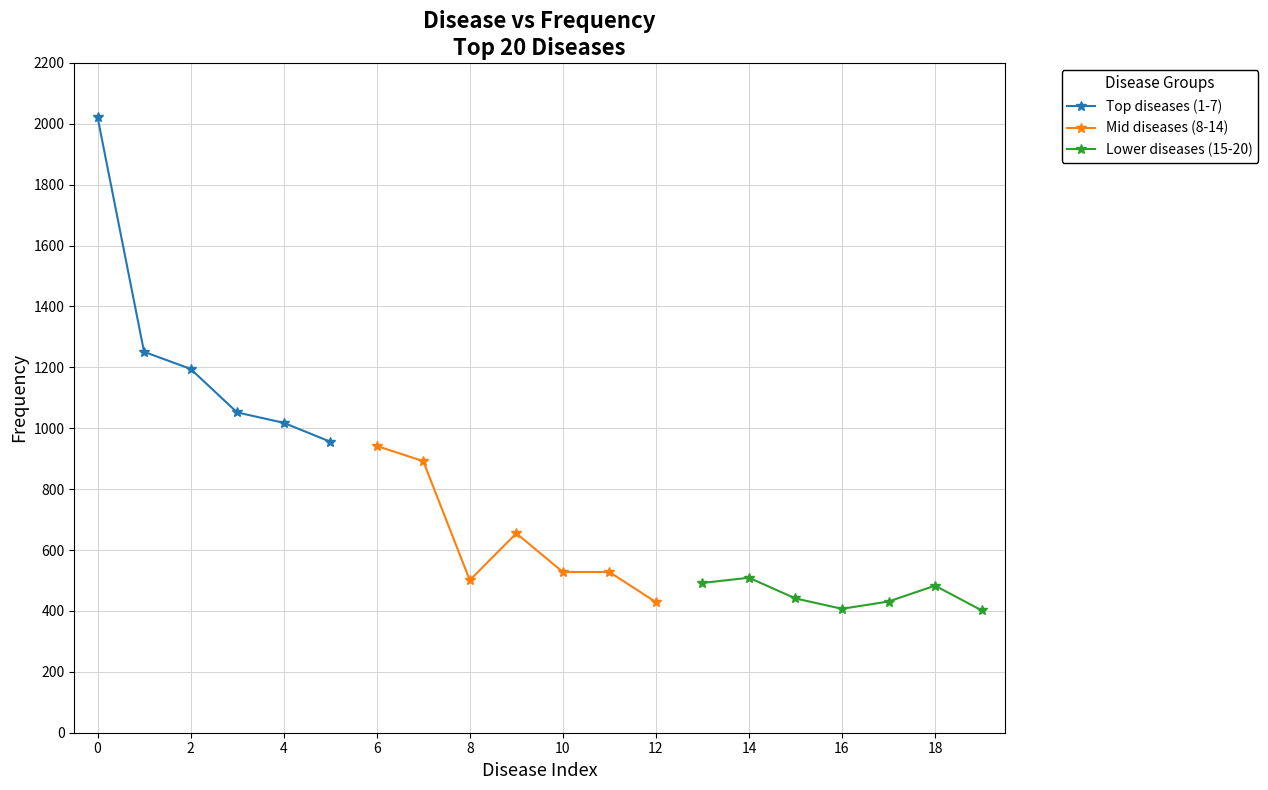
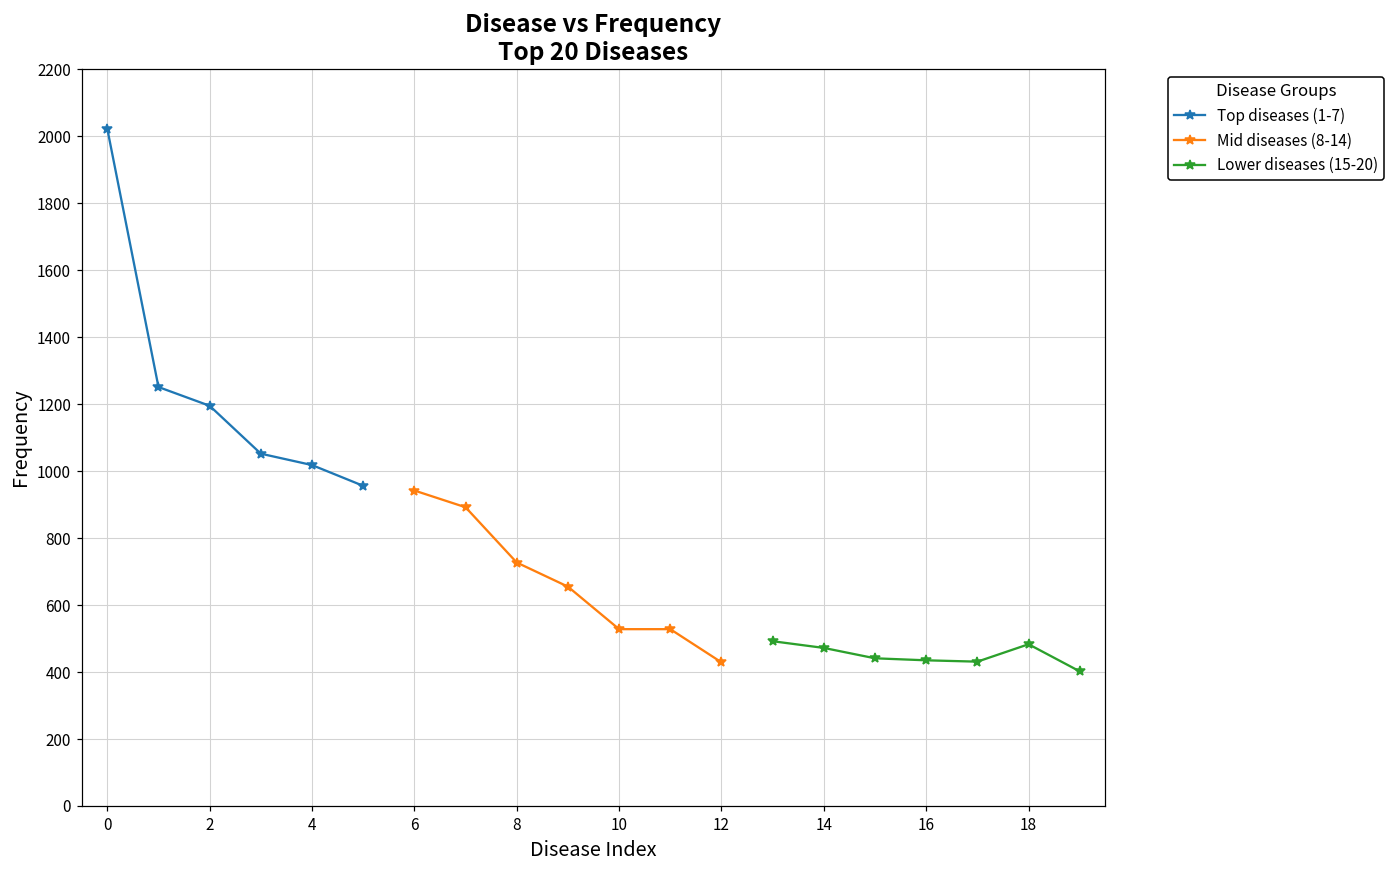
Mid diseases (8-14), 8: 500 -> 730
Lower diseases (15-20), 14: 510 -> 470
Lower diseases (15-20), 16: 410 -> 440
